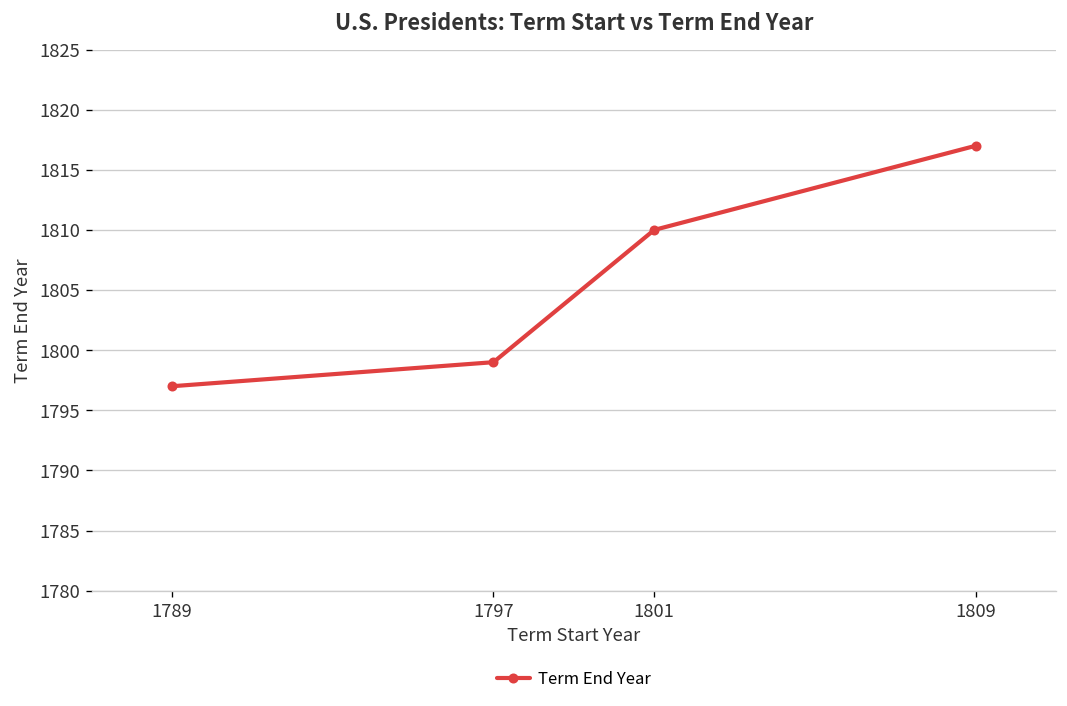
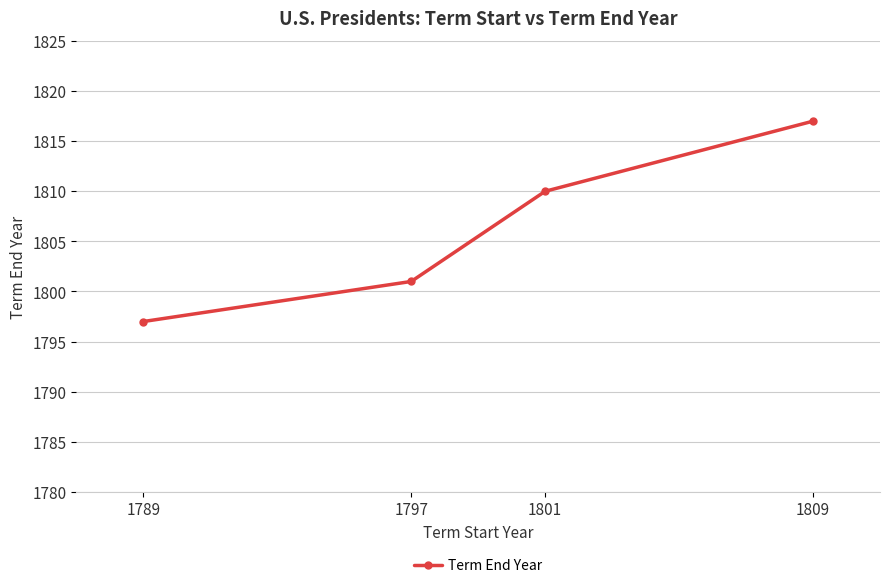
1797: 1799 -> 1801
